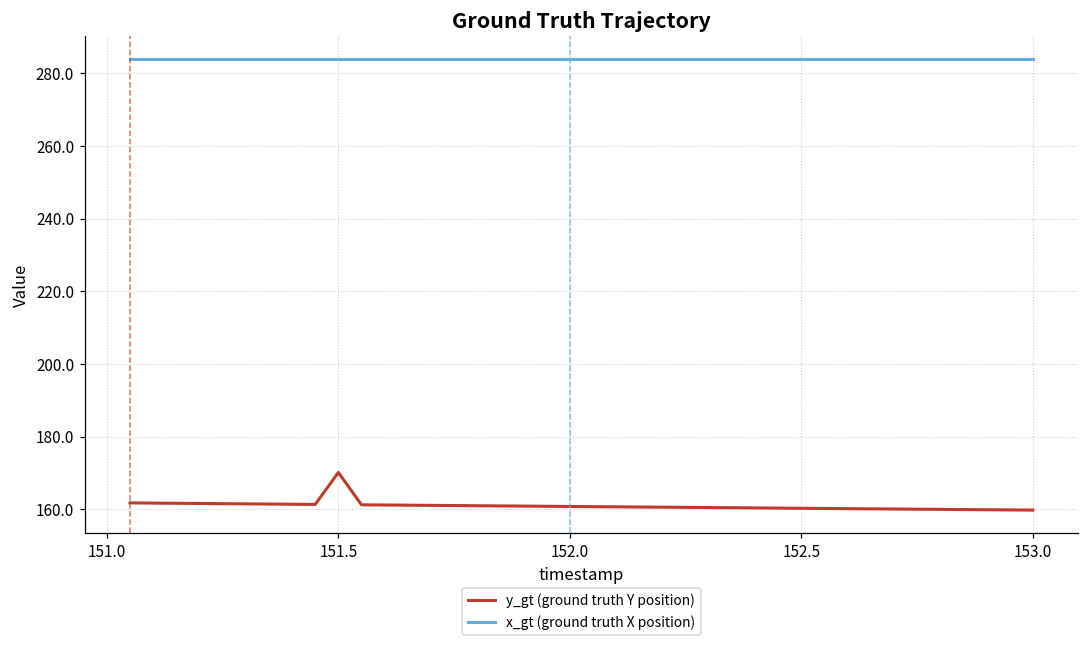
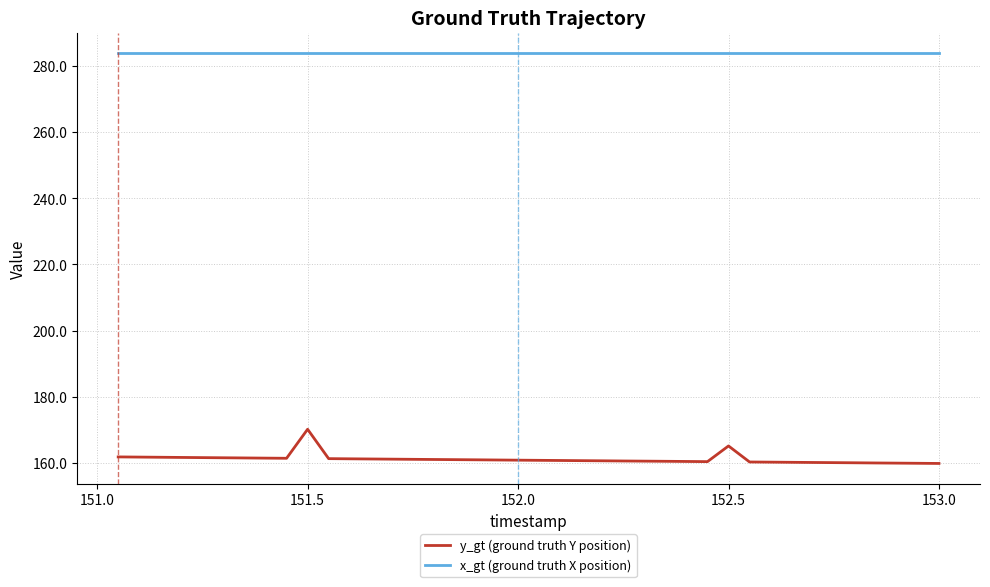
y_gt (ground truth Y position), 152.5: 160 -> 165
